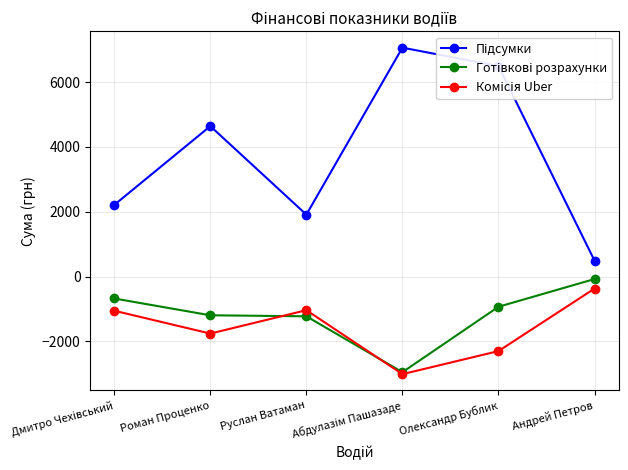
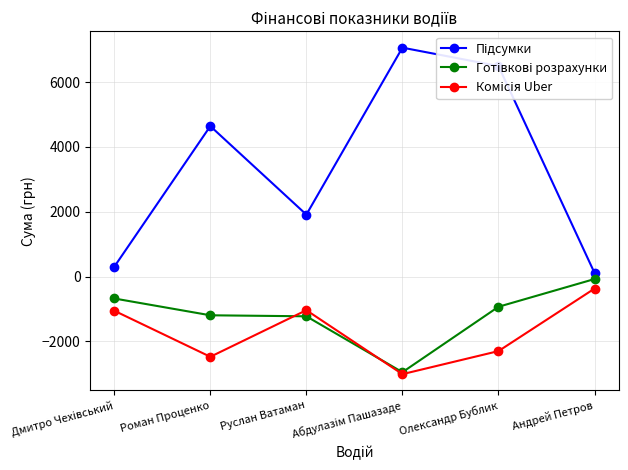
Підсумки, Дмитро Чехівський: 2200 -> 300
Комісія Uber, Роман Проценко: -1800 -> -2500
Підсумки, Андрей Петров: 500 -> 100
